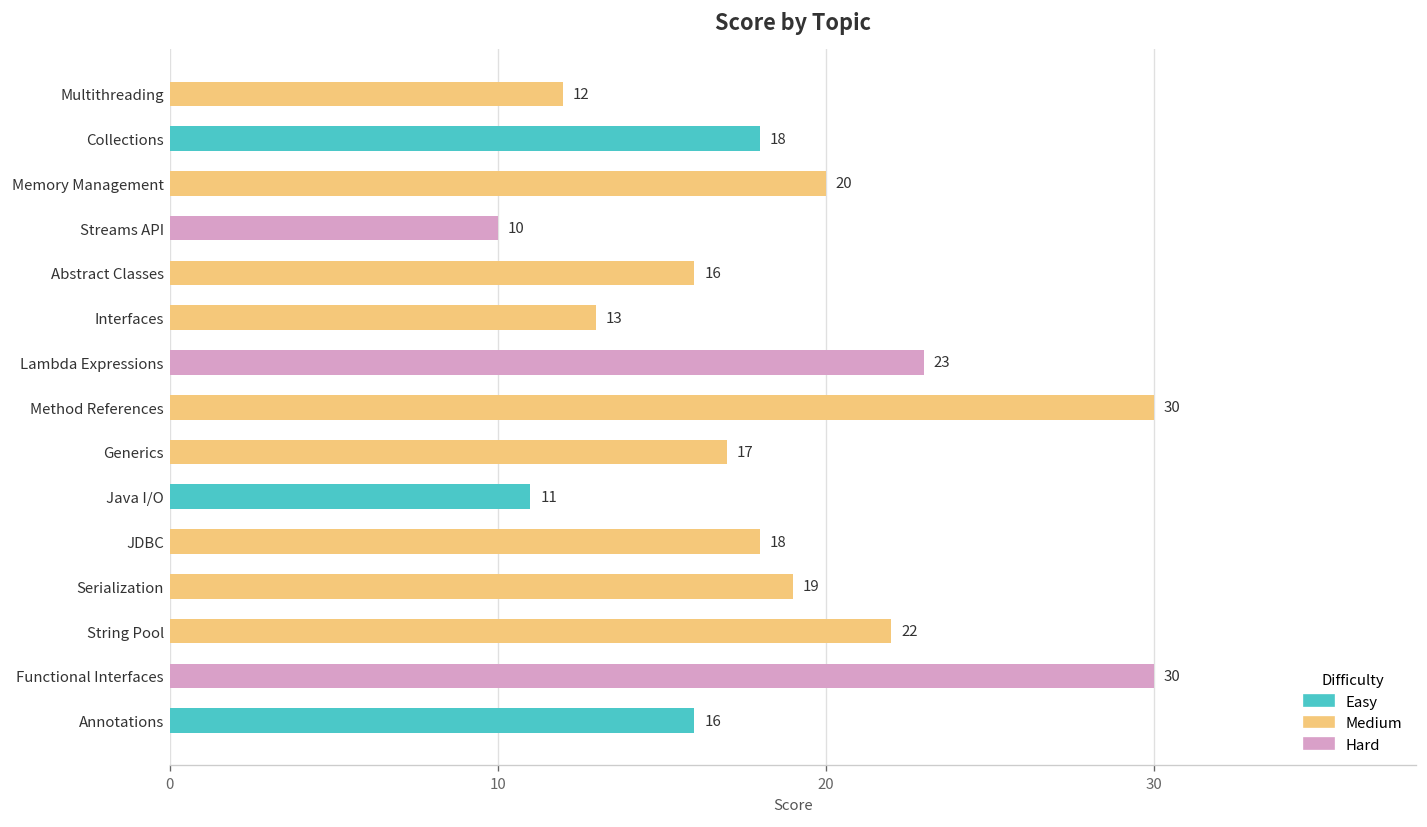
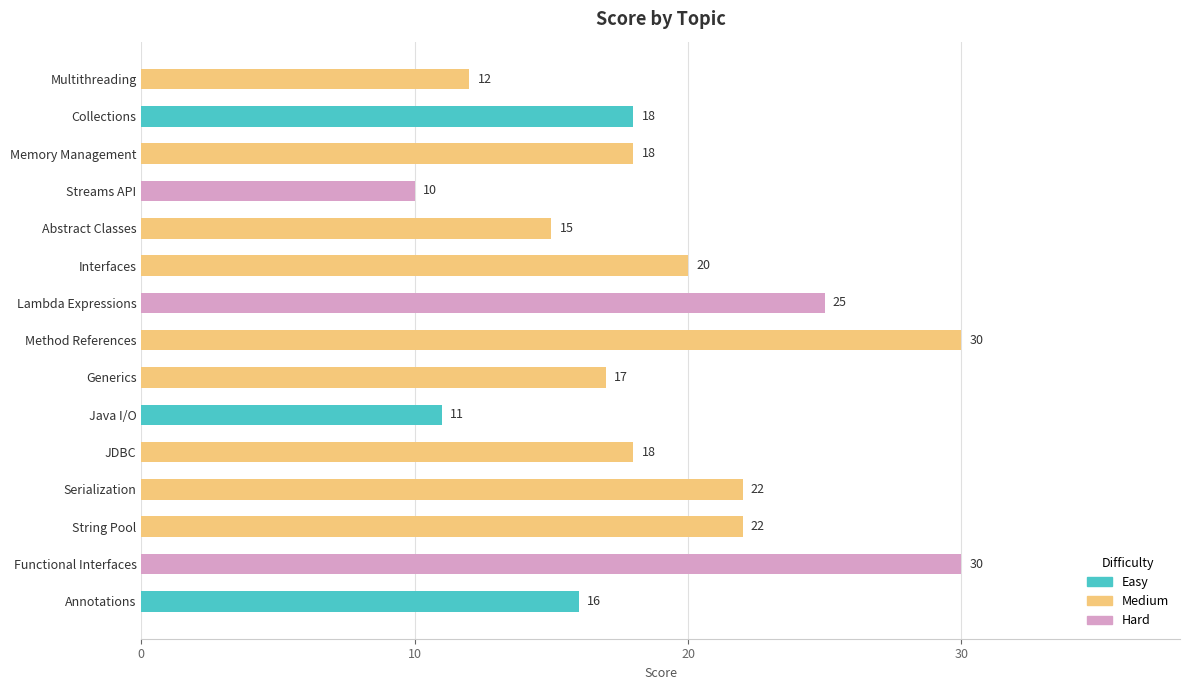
Memory Management: 20 -> 18
Abstract Classes: 16 -> 15
Interfaces: 13 -> 20
Lambda Expressions: 23 -> 25
Serialization: 19 -> 22
